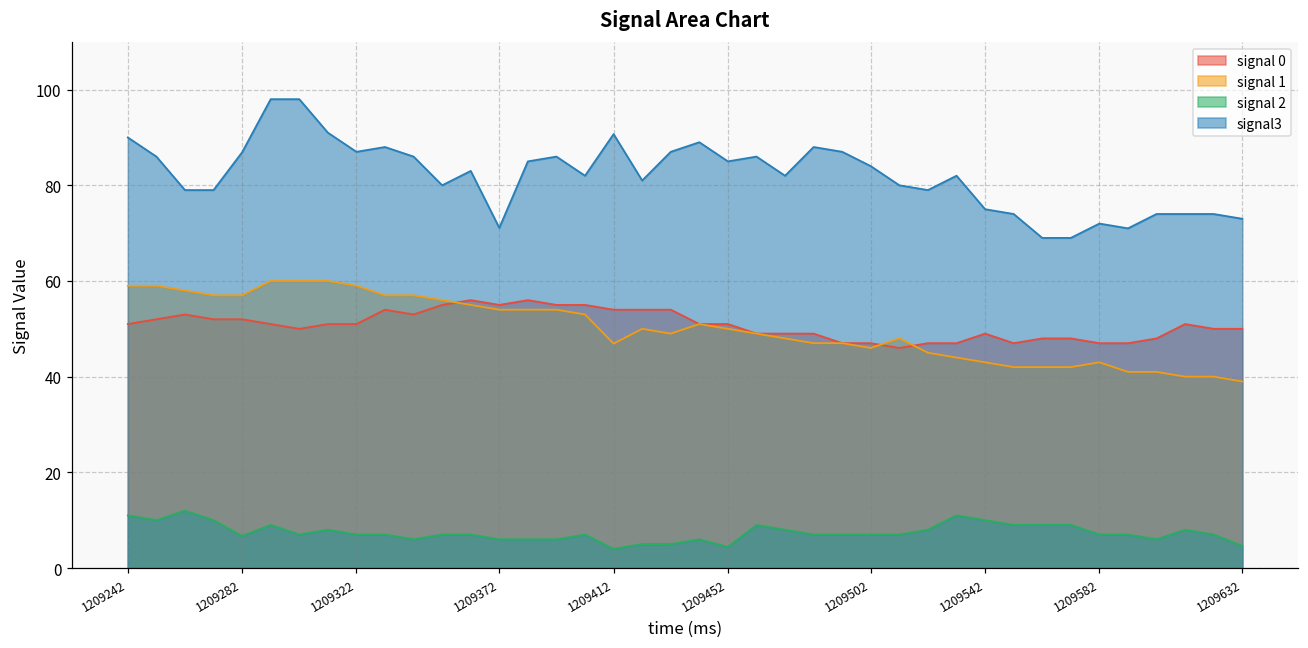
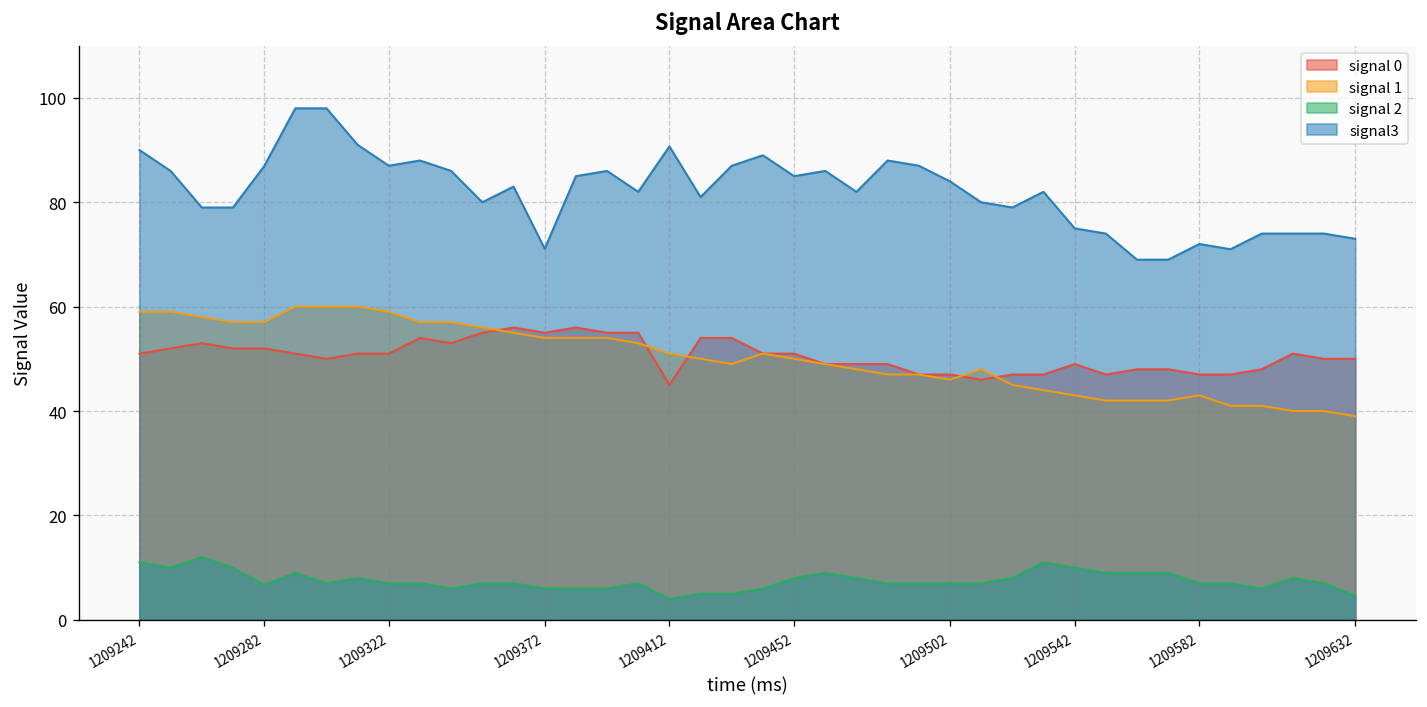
signal 0, 1209412: 54 -> 45
signal 1, 1209412: 47 -> 51
signal 2, 1209452: 4 -> 8
